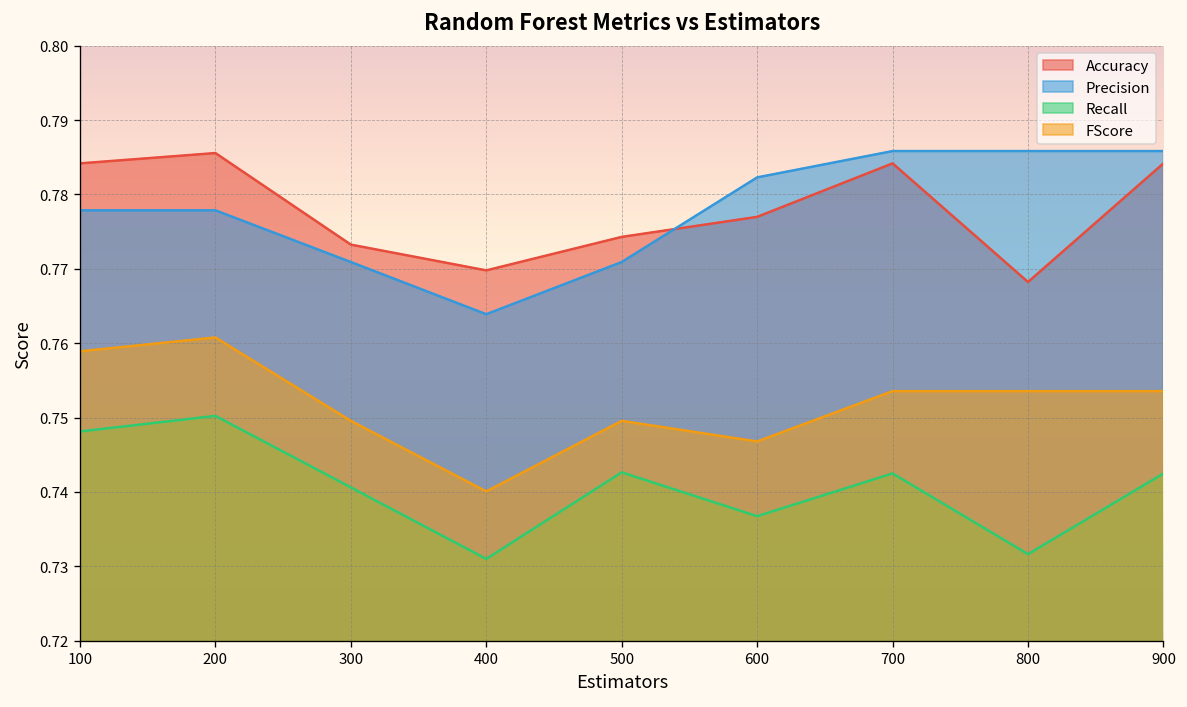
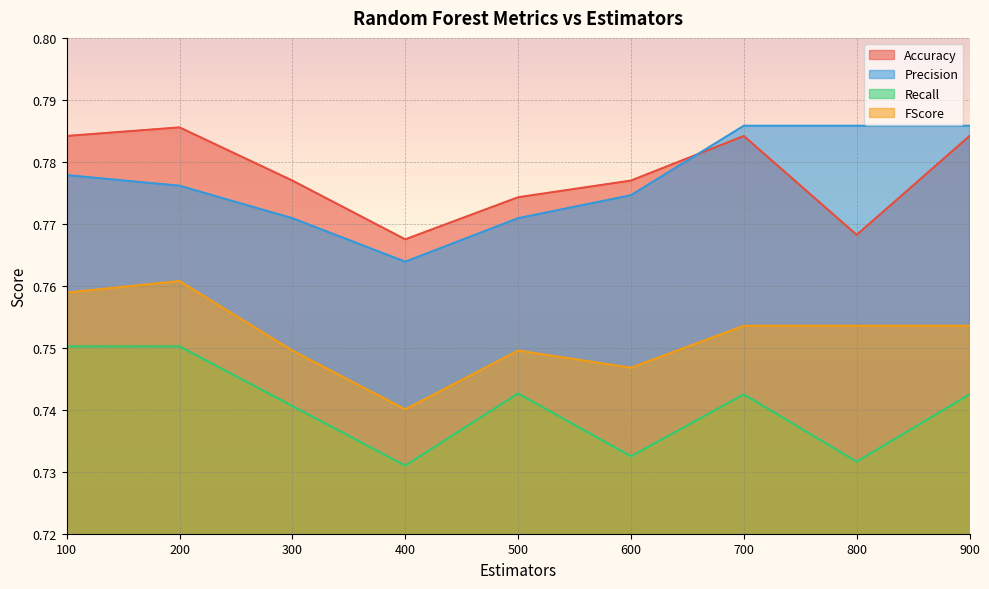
Recall, 100: 0.748 -> 0.750
Precision, 200: 0.778 -> 0.776
Accuracy, 300: 0.773 -> 0.777
Accuracy, 400: 0.770 -> 0.767
Precision, 600: 0.782 -> 0.775
Recall, 600: 0.737 -> 0.732
